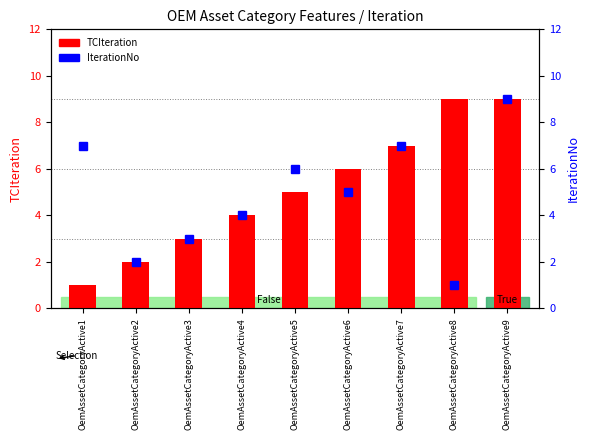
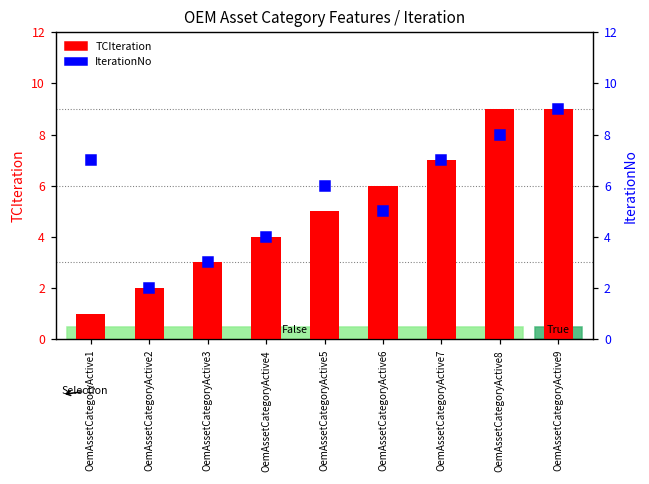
IterationNo, OemAssetCategoryActive8: 1 -> 8
